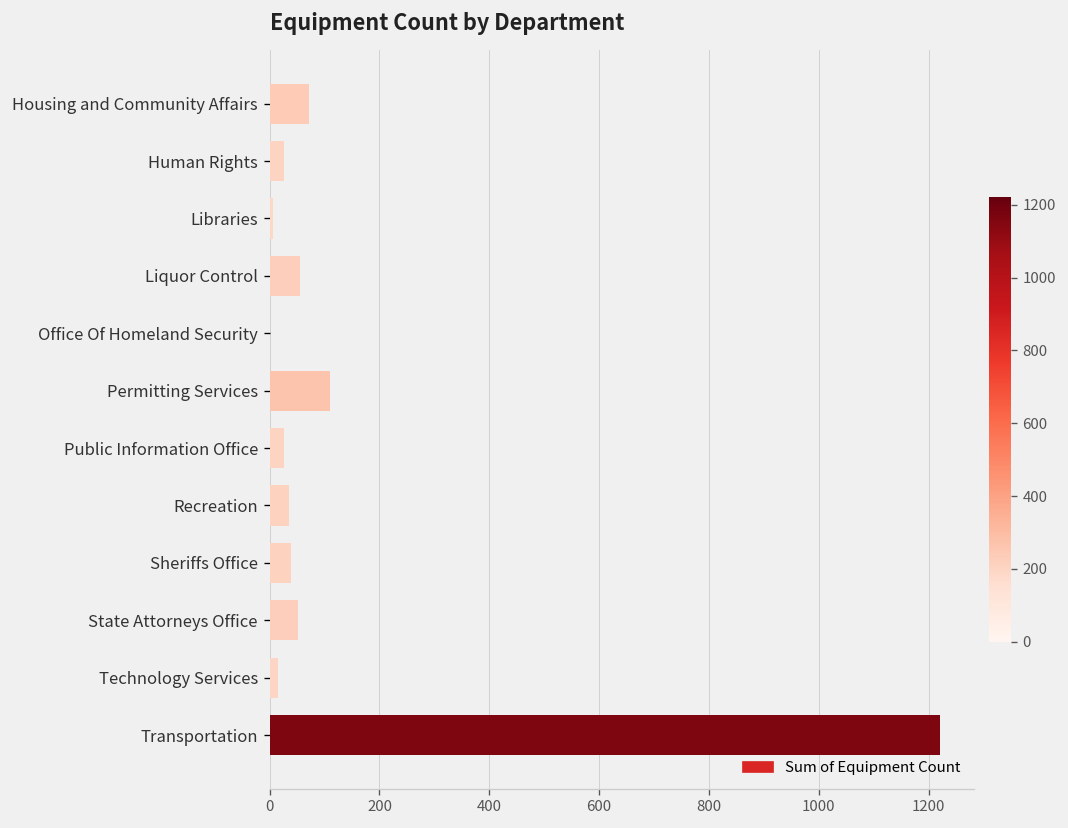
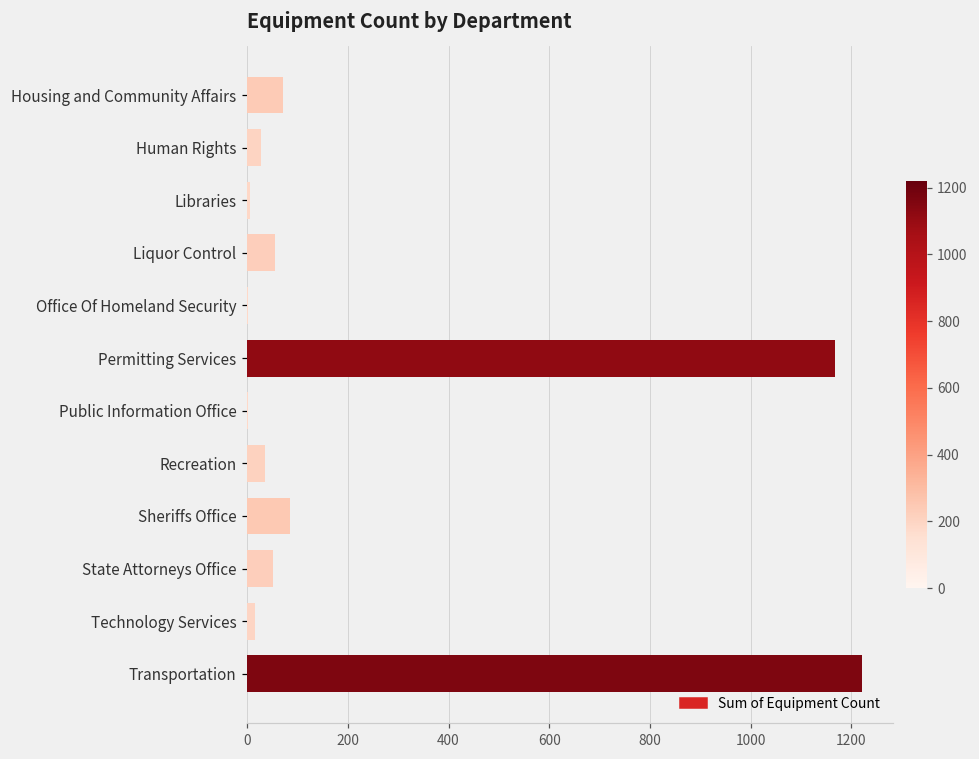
Permitting Services: 110 -> 1170
Public Information Office: 30 -> 0
Sheriffs Office: 40 -> 90
